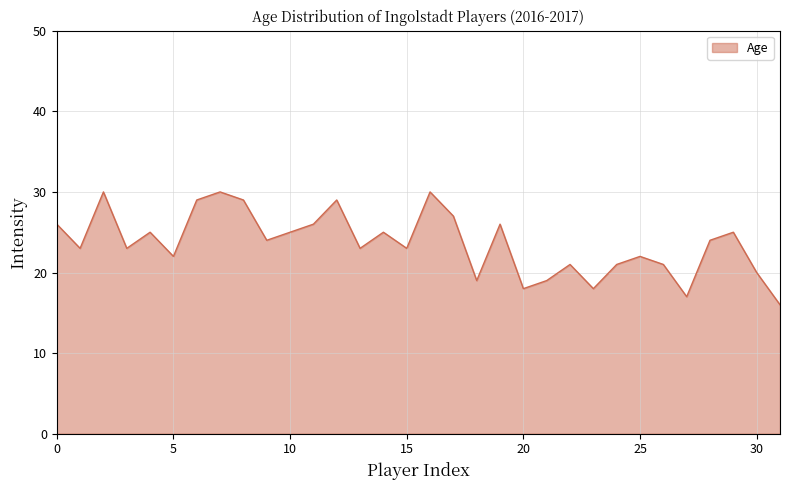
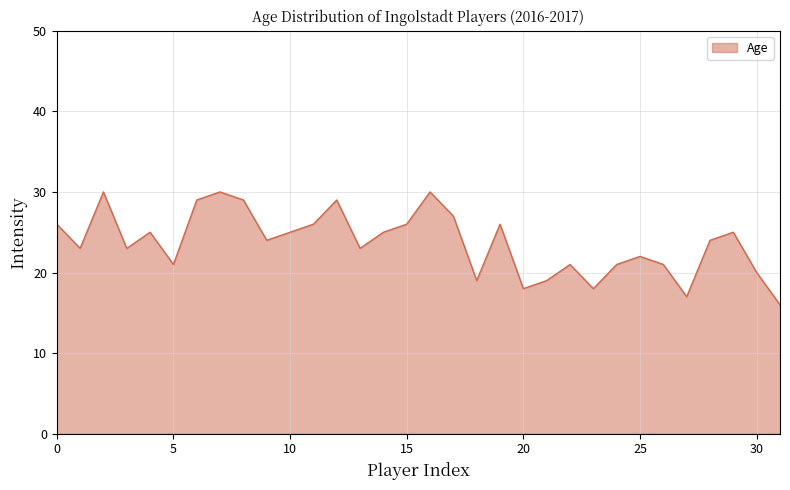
5: 22 -> 21
15: 23 -> 26
